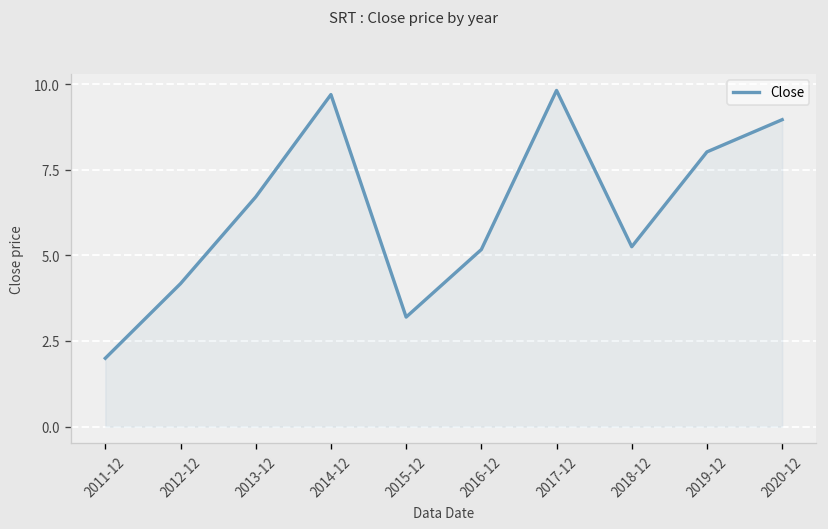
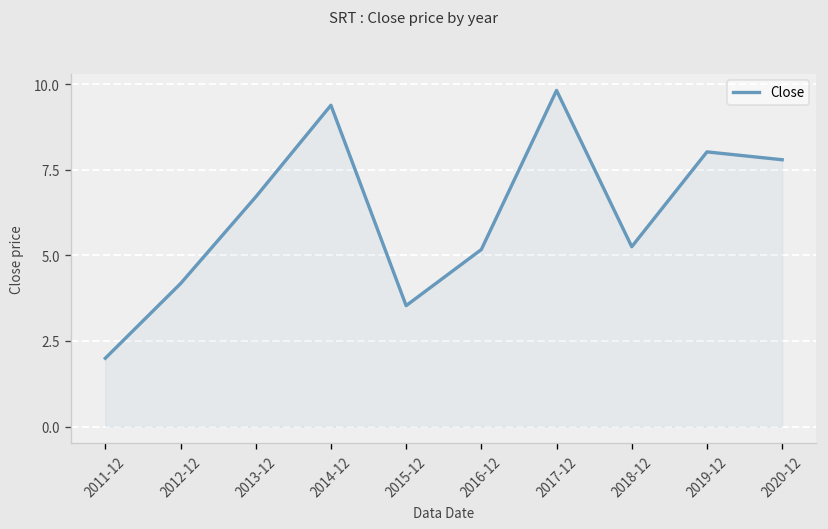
2014-12: 9.7 -> 9.4
2015-12: 3.2 -> 3.5
2020-12: 9.0 -> 7.8
